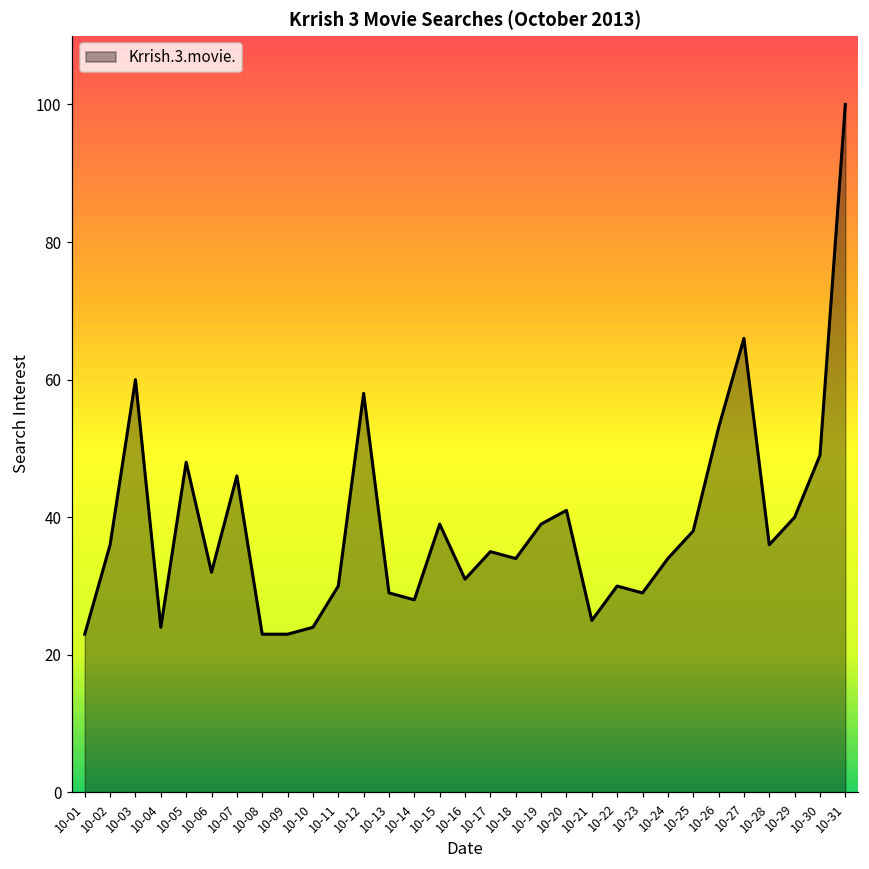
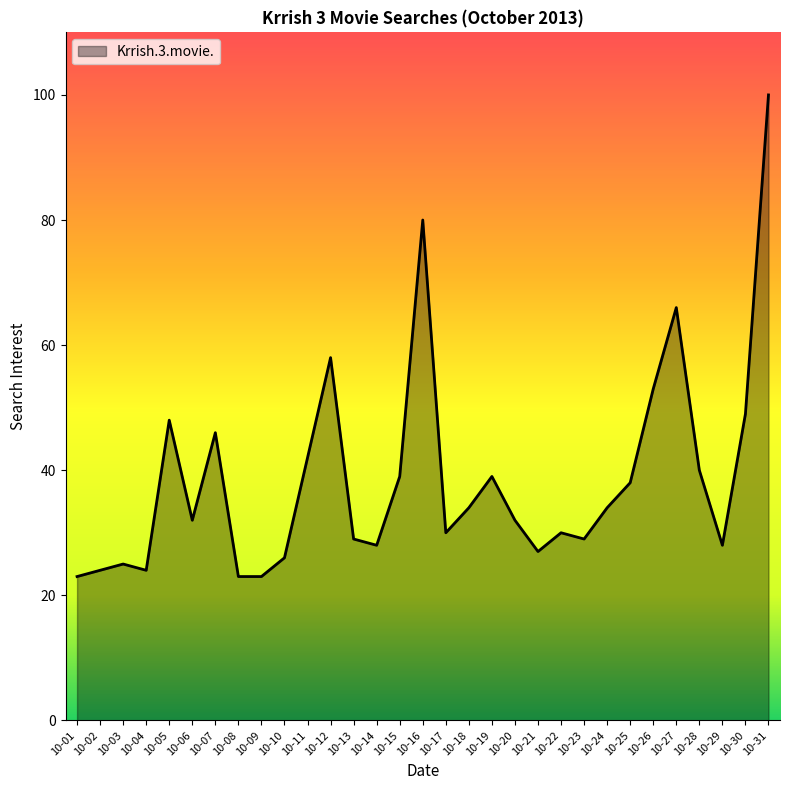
10-02: 36 -> 24
10-03: 60 -> 25
10-10: 24 -> 26
10-11: 30 -> 42
10-16: 31 -> 80
10-17: 35 -> 30
10-20: 41 -> 32
10-21: 25 -> 27
10-28: 36 -> 40
10-29: 40 -> 28
